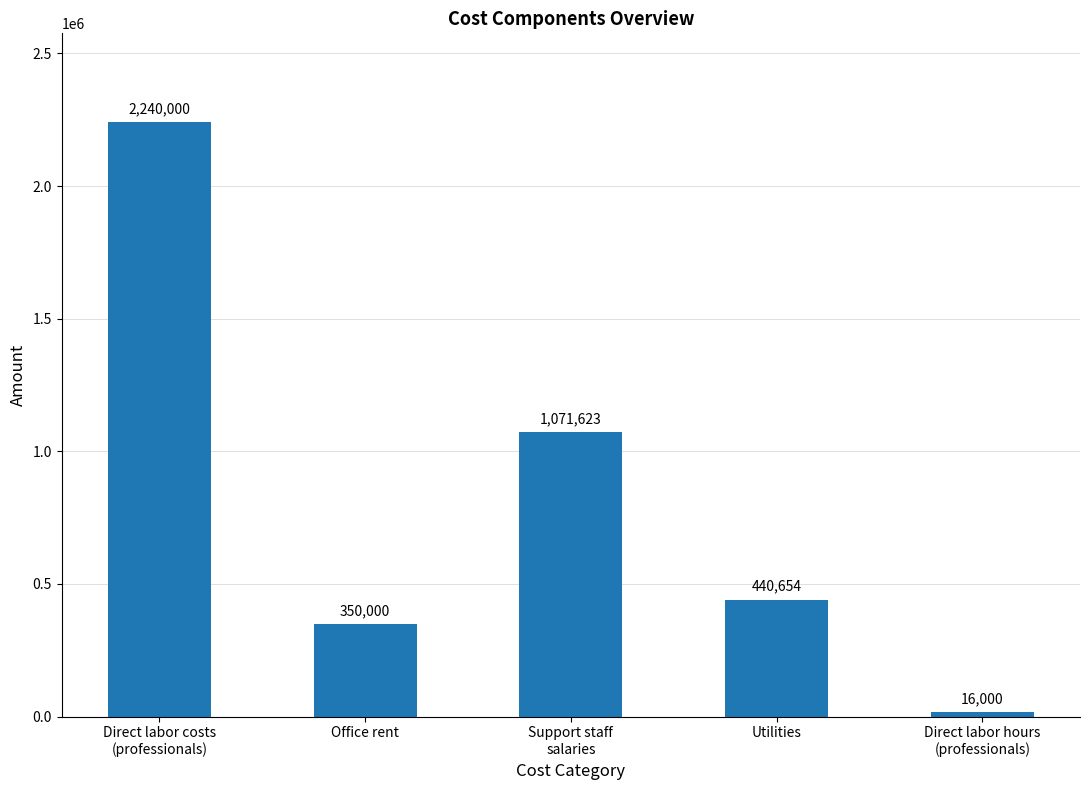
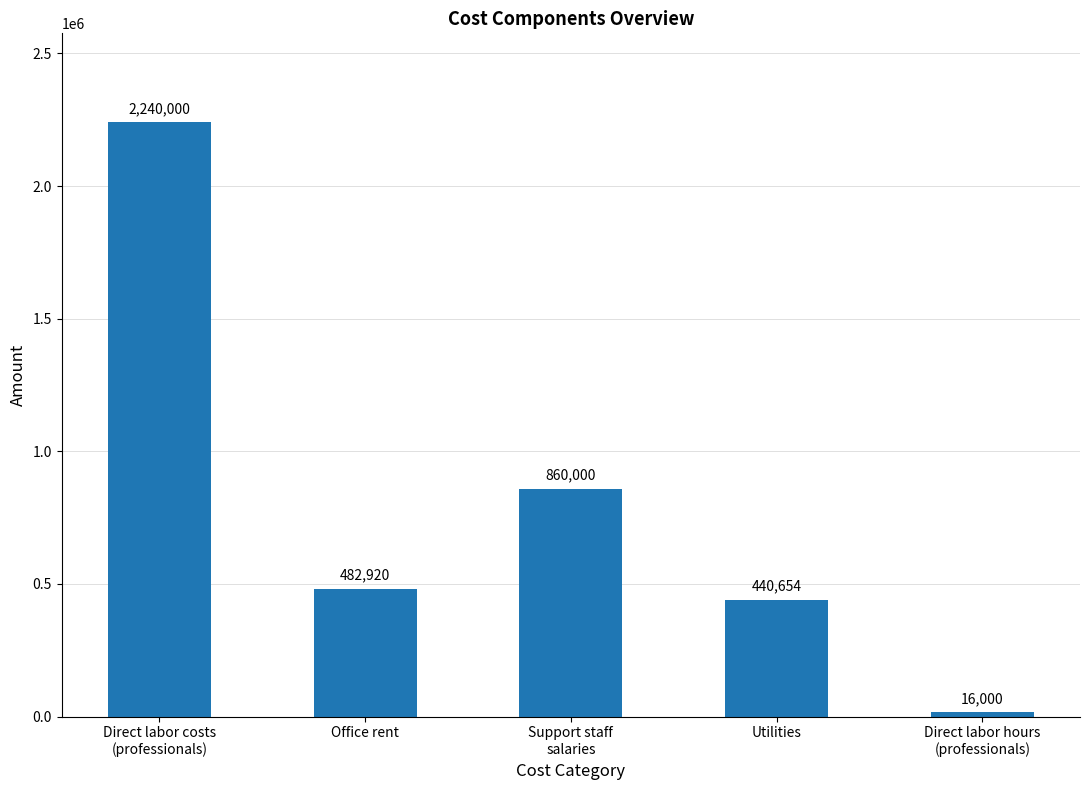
Office rent: 350,000 -> 482,920
Support staff salaries: 1,071,623 -> 860,000
